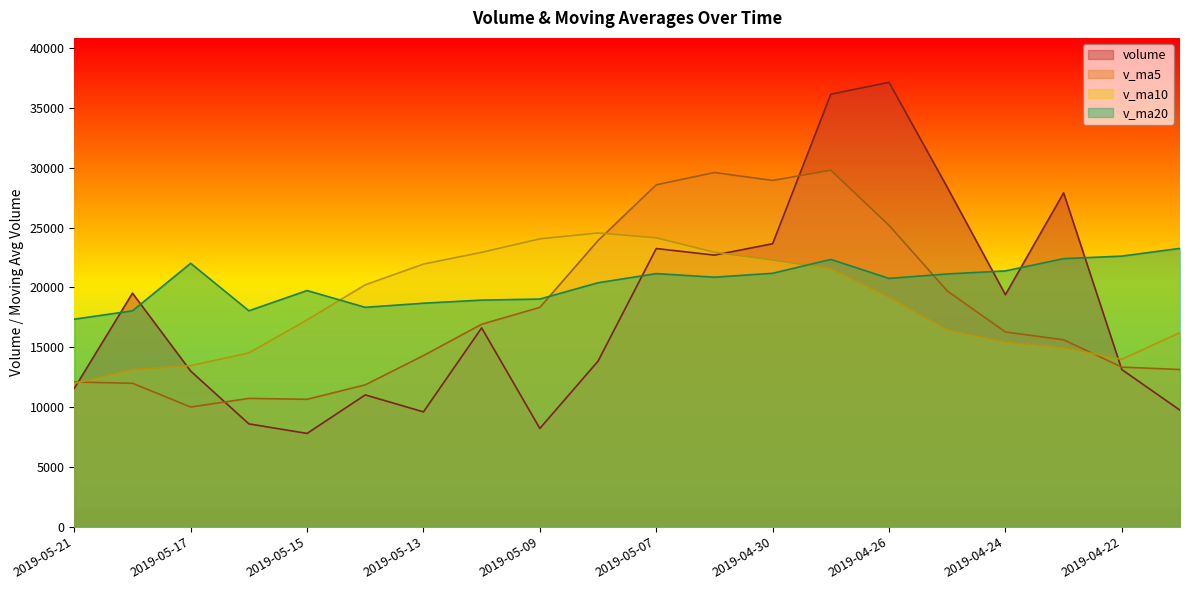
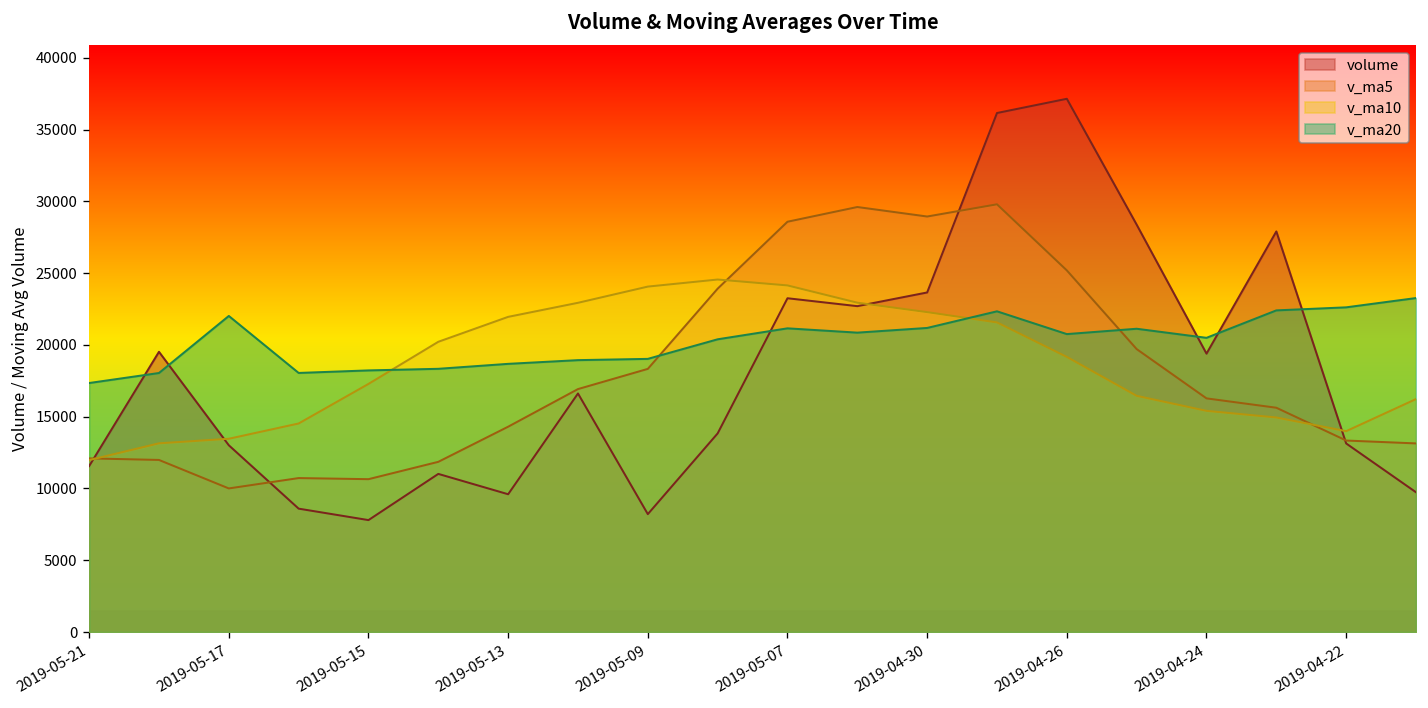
v_ma20, 2019-05-15: 19700 -> 18200
v_ma20, 2019-04-24: 21400 -> 20500
